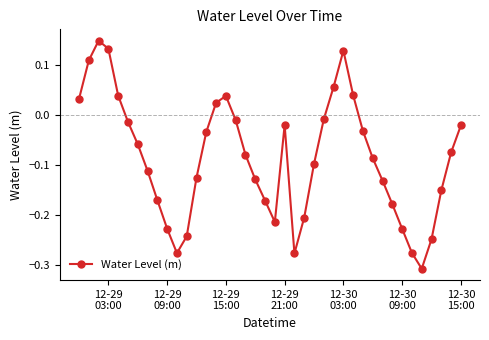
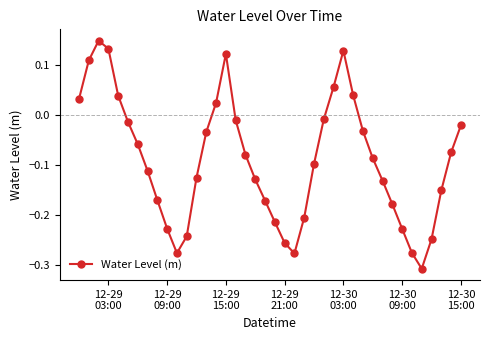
12-29 15:00: 0.04 -> 0.12
12-29 21:00: -0.02 -> -0.26
